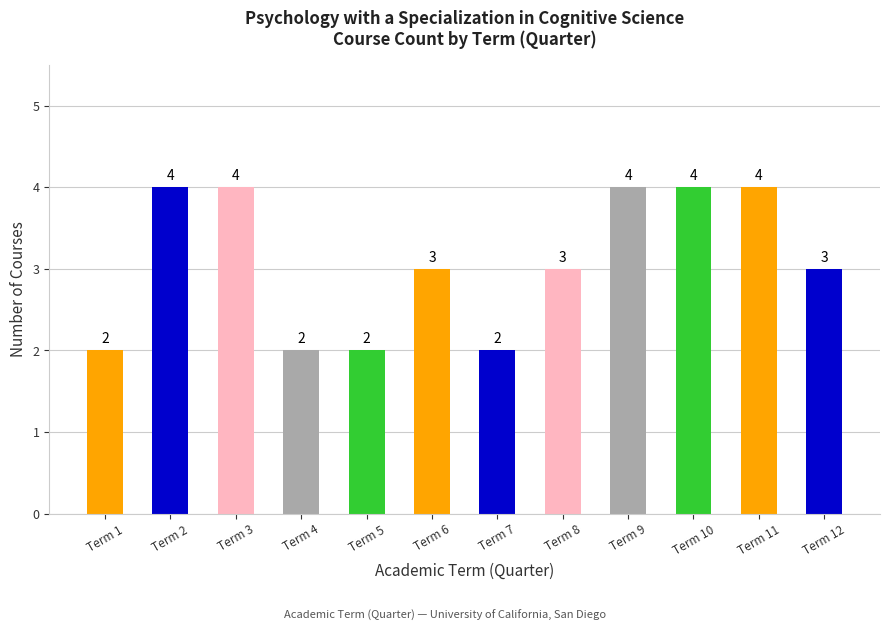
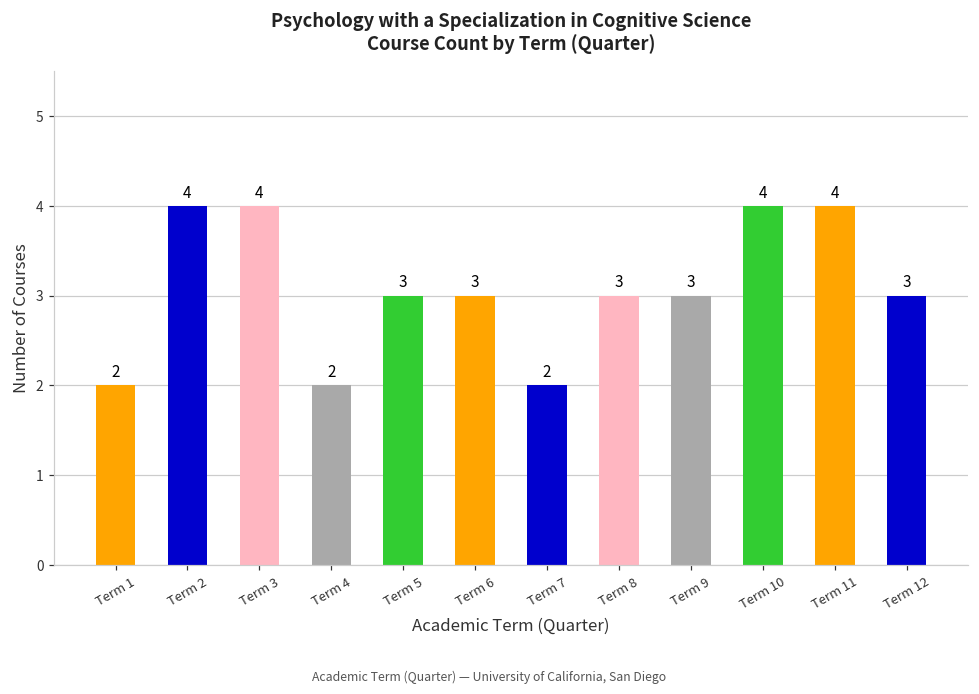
Term 5: 2 -> 3
Term 9: 4 -> 3
